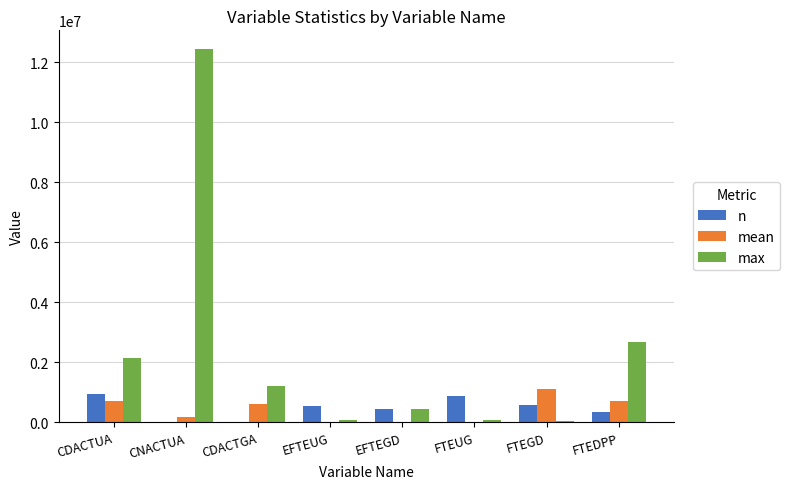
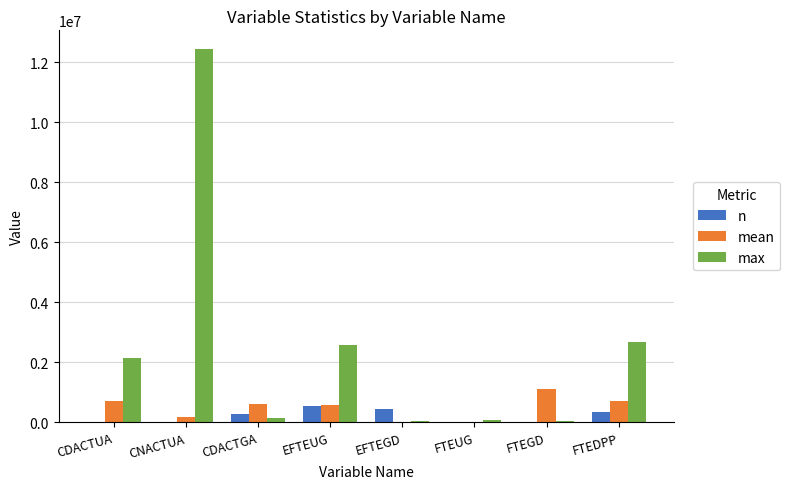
n, CDACTUA: 1000000 -> 0
n, CDACTGA: 0 -> 300000
max, CDACTGA: 1200000 -> 200000
mean, EFTEUG: 0 -> 600000
max, EFTEUG: 100000 -> 2600000
max, EFTEGD: 400000 -> 0
n, FTEUG: 900000 -> 0
n, FTEGD: 600000 -> 0
